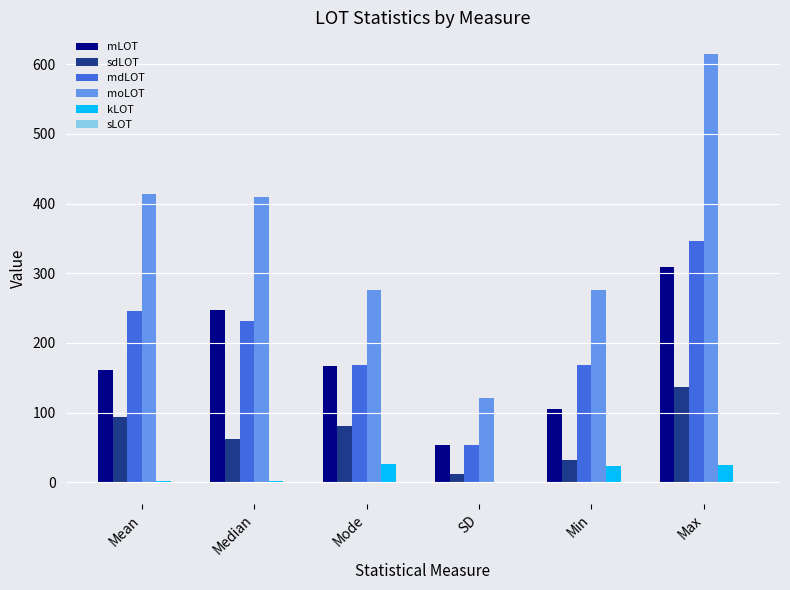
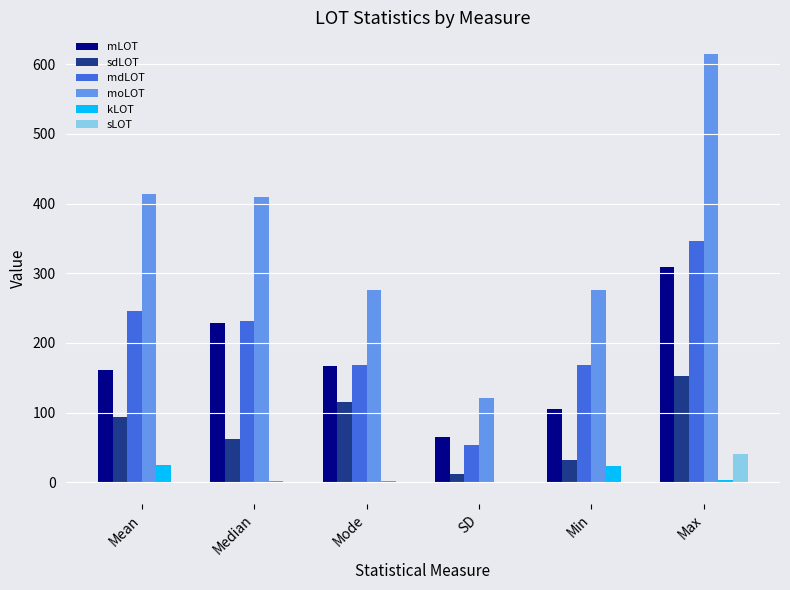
kLOT, Mean: 0 -> 20
mLOT, Median: 250 -> 230
sdLOT, Mode: 80 -> 120
kLOT, Mode: 30 -> 0
mLOT, SD: 50 -> 70
sdLOT, Max: 140 -> 150
kLOT, Max: 20 -> 0
sLOT, Max: 0 -> 40
